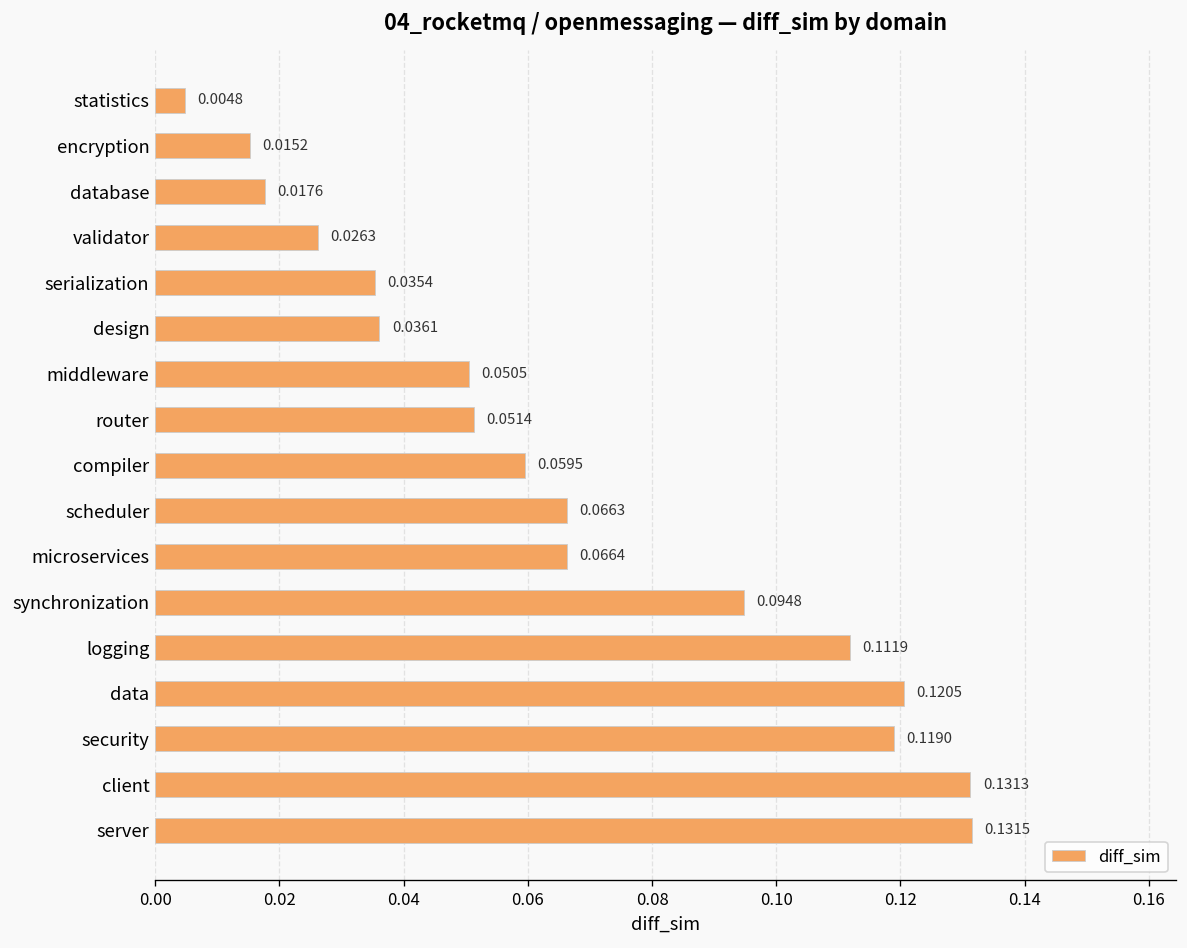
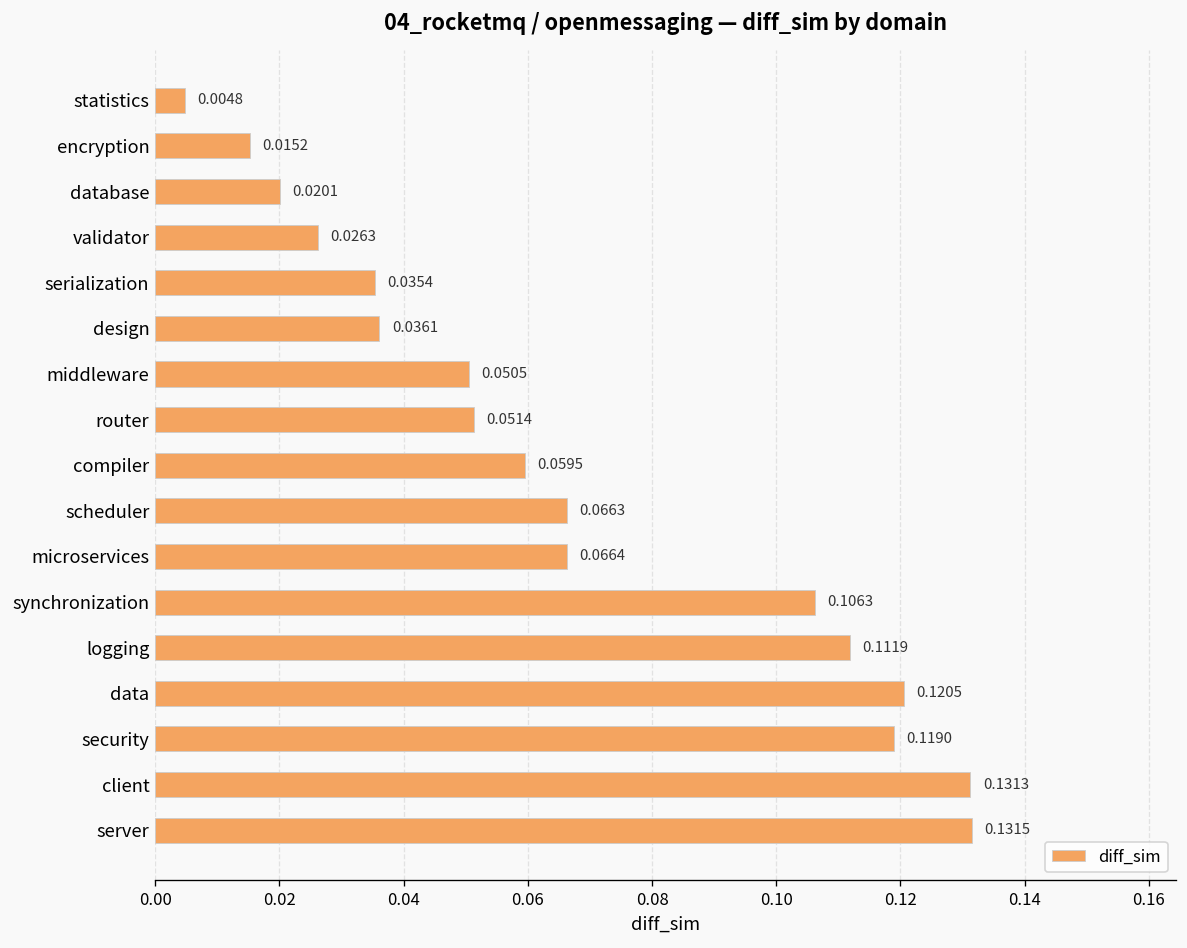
database: 0.0176 -> 0.0201
synchronization: 0.0948 -> 0.1063
